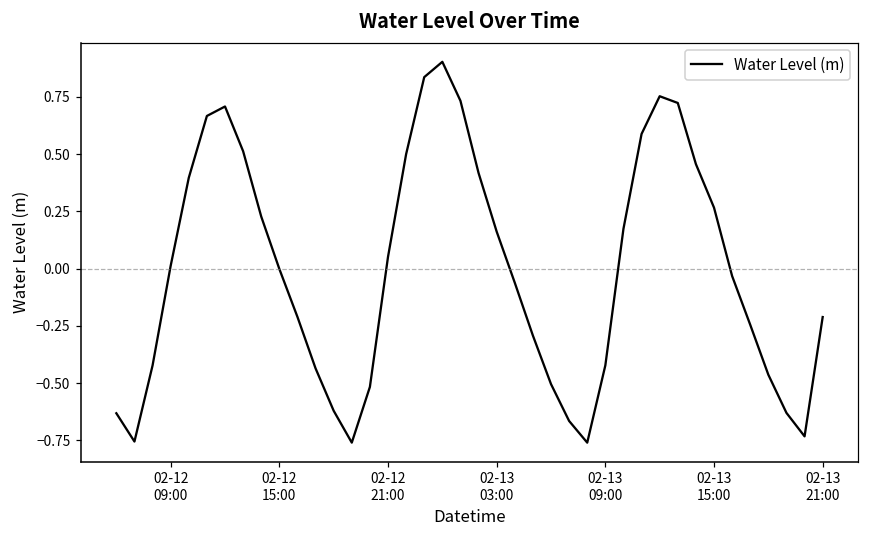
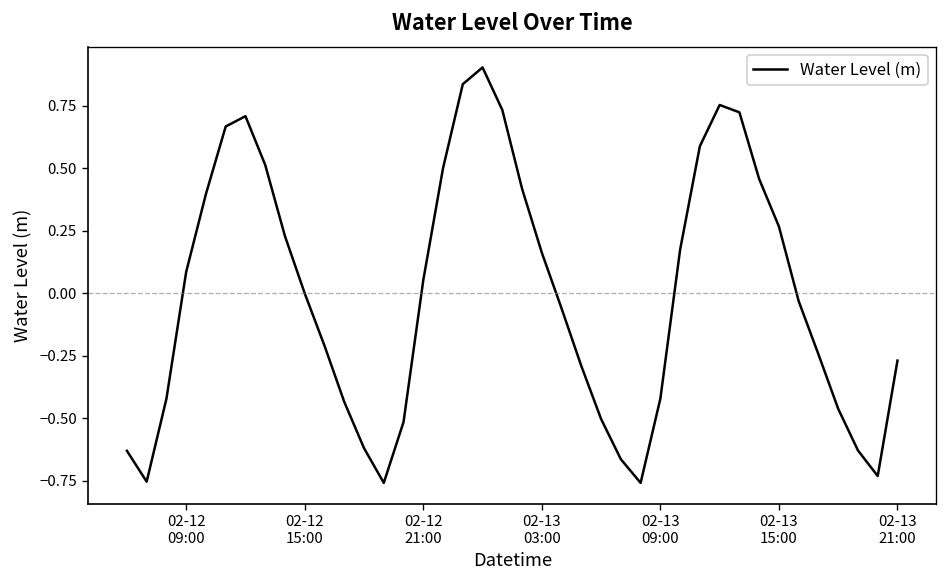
02-12 09:00: 0.01 -> 0.08
02-13 21:00: -0.21 -> -0.27
